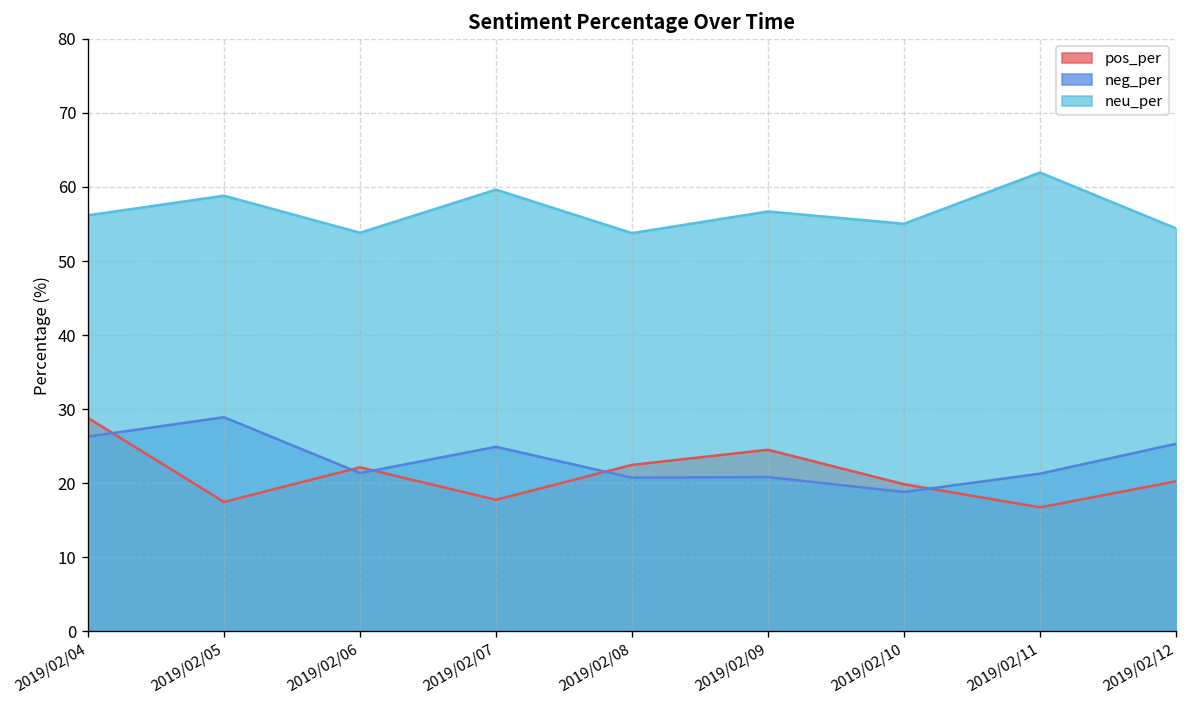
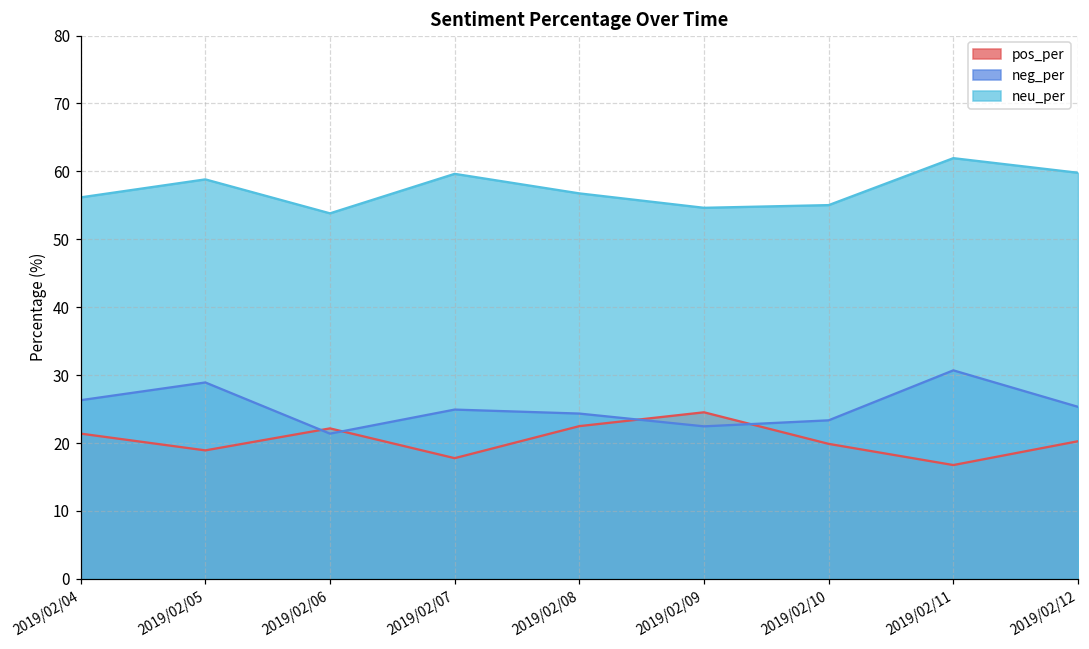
pos_per, 2019/02/04: 29 -> 21
pos_per, 2019/02/05: 17 -> 19
neg_per, 2019/02/08: 21 -> 24
neu_per, 2019/02/08: 54 -> 57
neg_per, 2019/02/09: 21 -> 22
neu_per, 2019/02/09: 57 -> 55
neg_per, 2019/02/10: 19 -> 23
neg_per, 2019/02/11: 21 -> 31
neu_per, 2019/02/12: 54 -> 60
